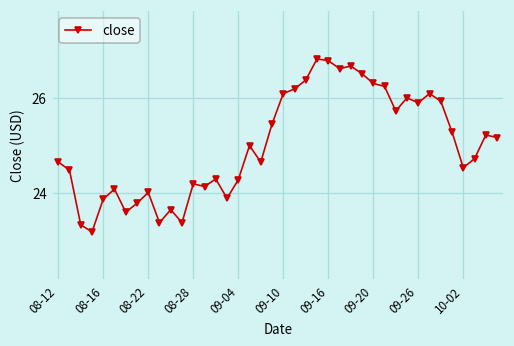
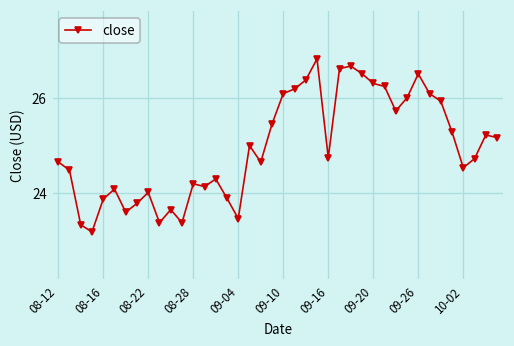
09-04: 24.3 -> 23.5
09-16: 26.8 -> 24.7
09-26: 25.9 -> 26.5
